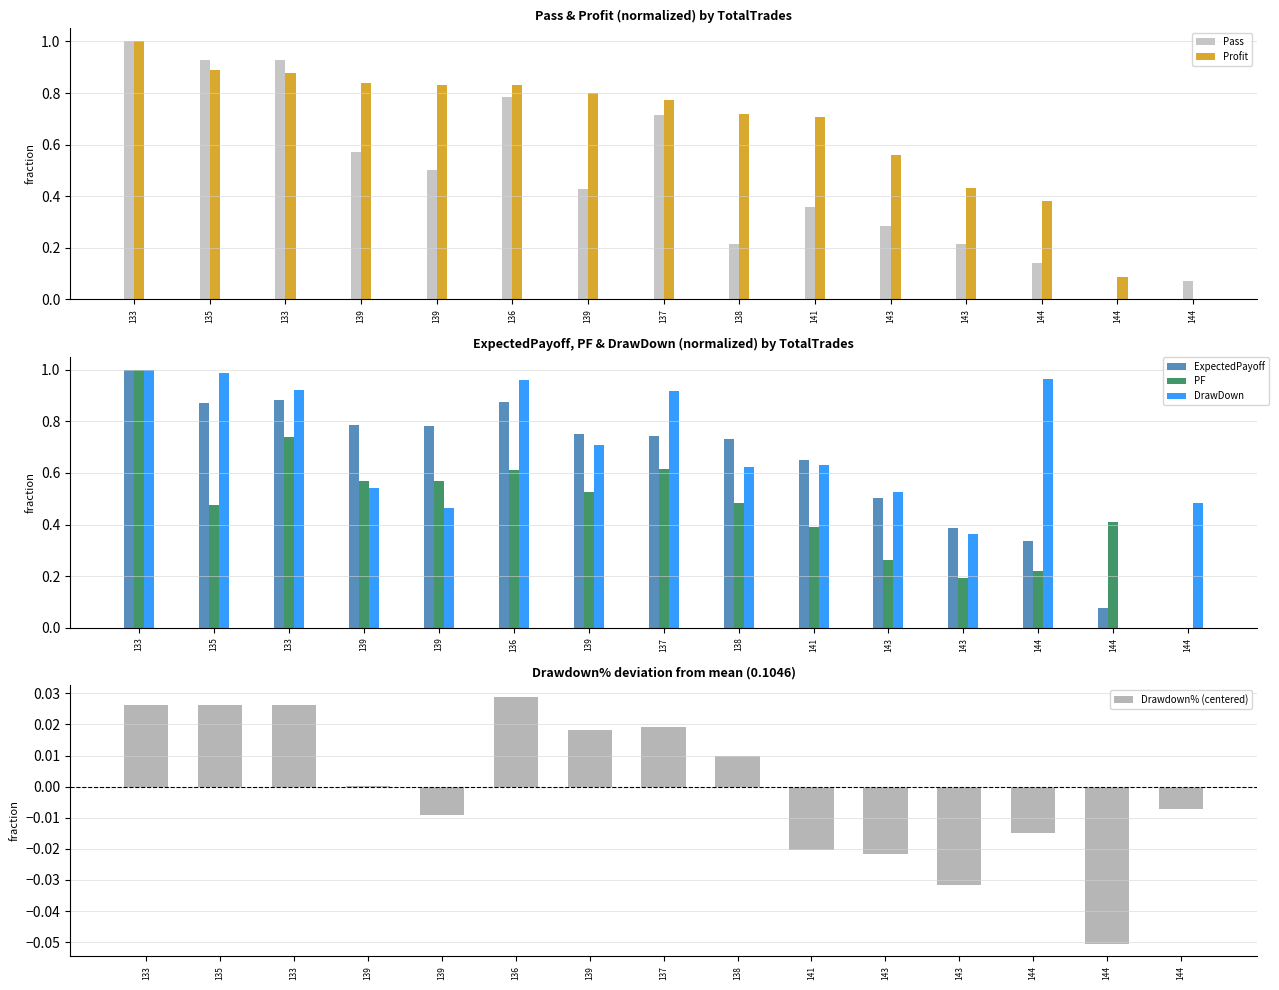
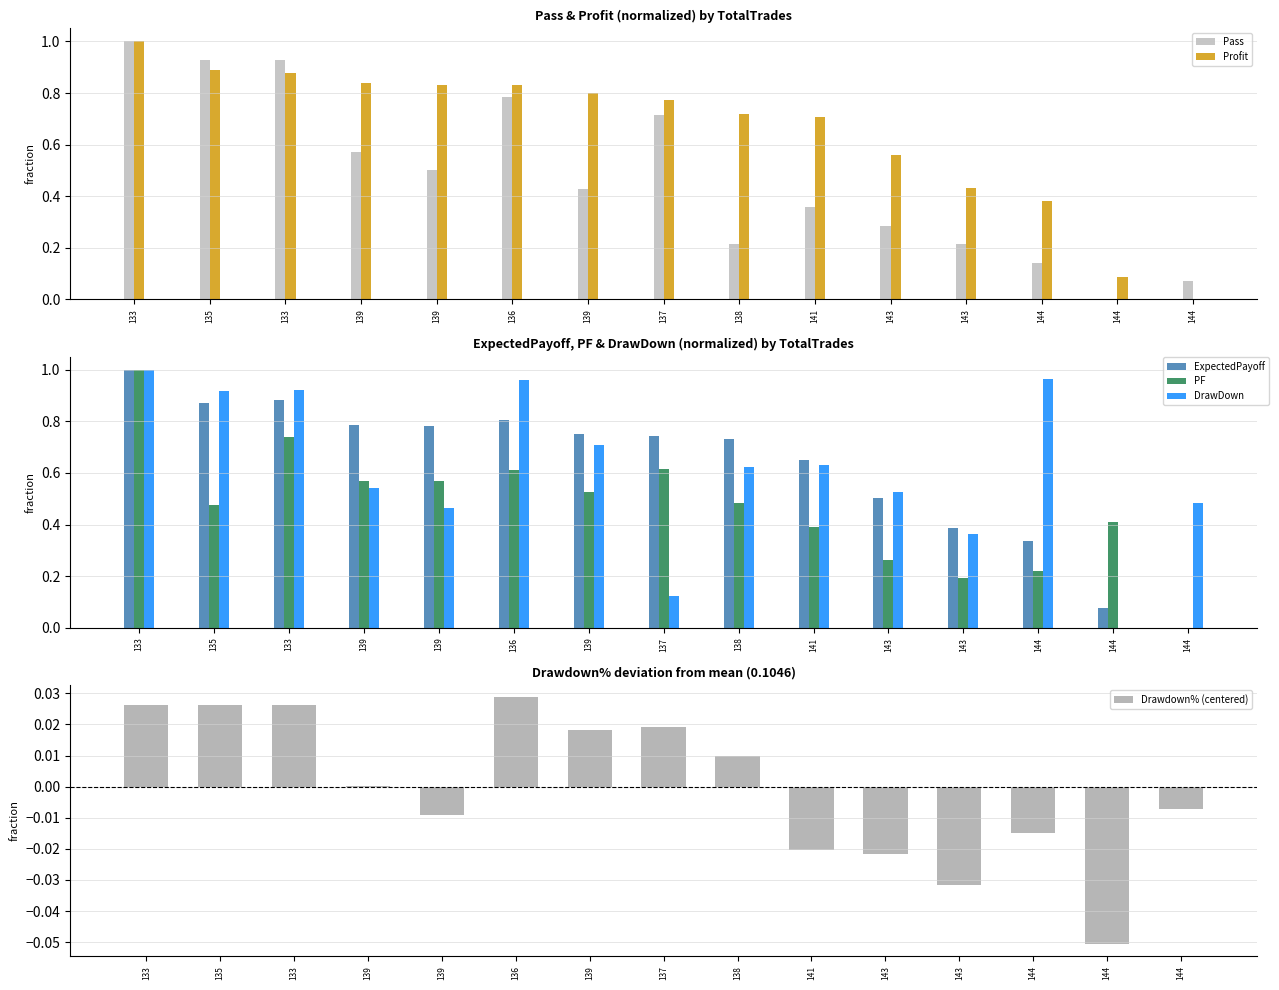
ExpectedPayoff, PF & DrawDown (normalized) by TotalTrades, DrawDown, 135: 0.99 -> 0.92
ExpectedPayoff, PF & DrawDown (normalized) by TotalTrades, ExpectedPayoff, 136: 0.88 -> 0.81
ExpectedPayoff, PF & DrawDown (normalized) by TotalTrades, DrawDown, 137: 0.92 -> 0.12
